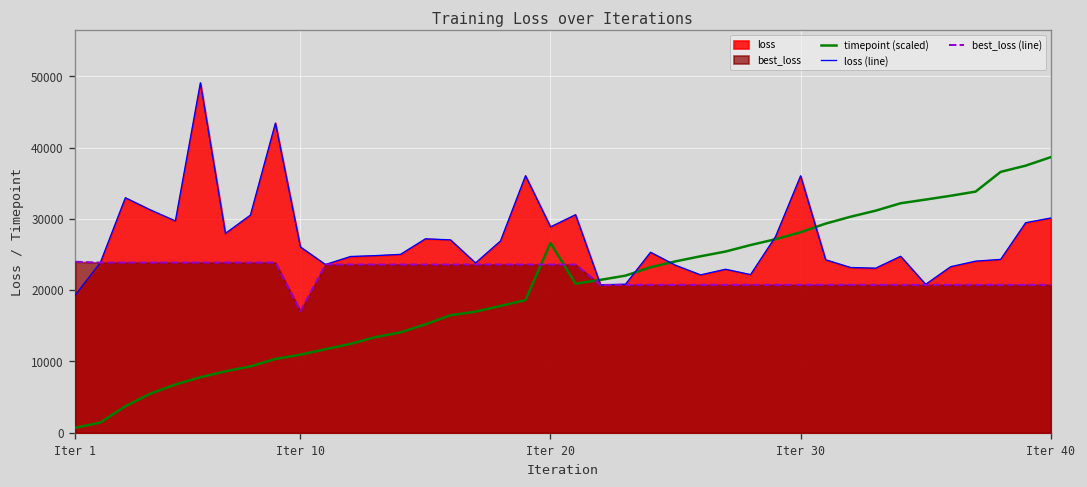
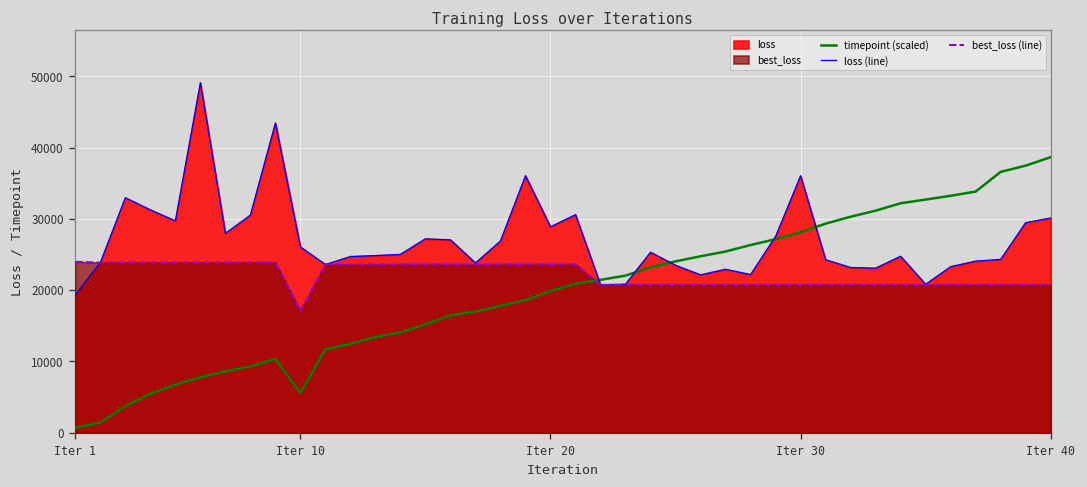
timepoint (scaled), Iter 10: 11000 -> 6000
timepoint (scaled), Iter 20: 27000 -> 20000
